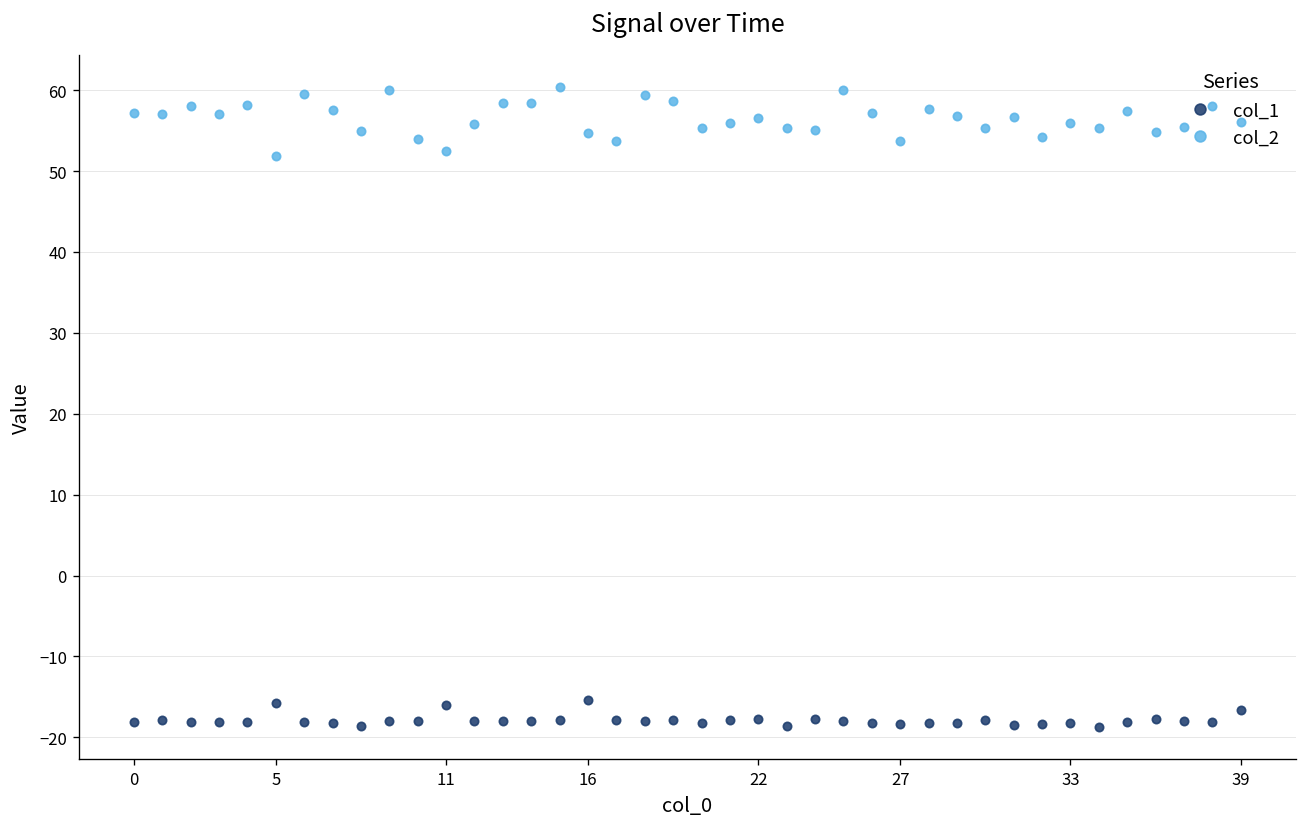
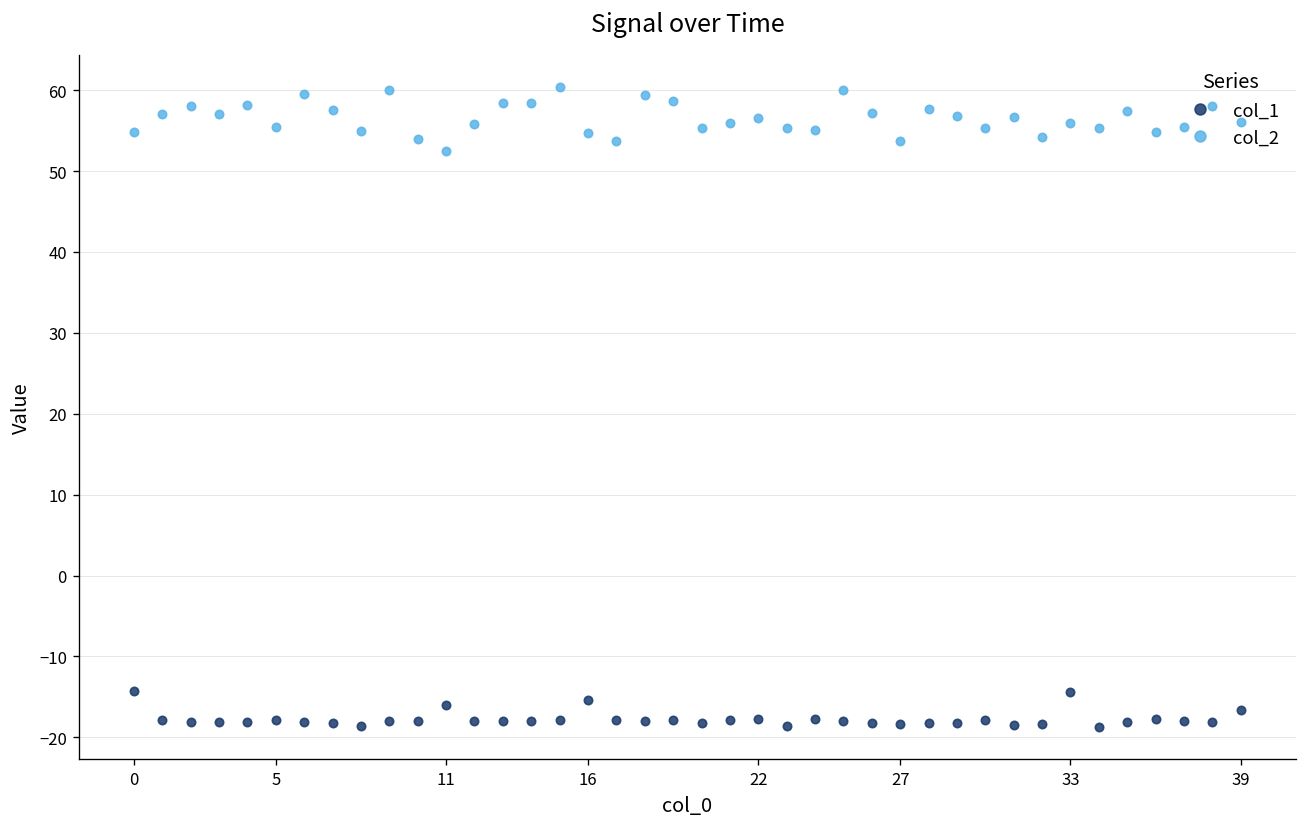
col_1, 0: -18 -> -14
col_2, 0: 57 -> 55
col_1, 5: -16 -> -18
col_2, 5: 52 -> 55
col_1, 33: -18 -> -14
